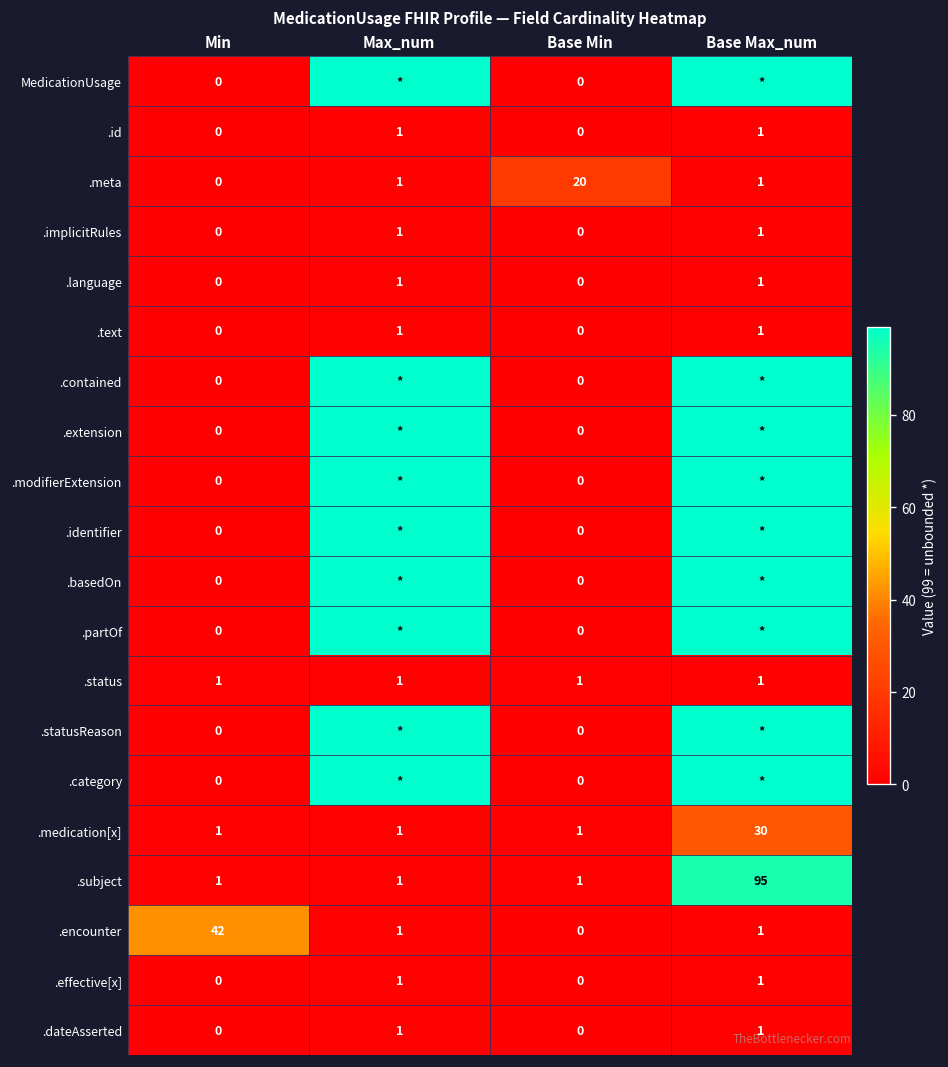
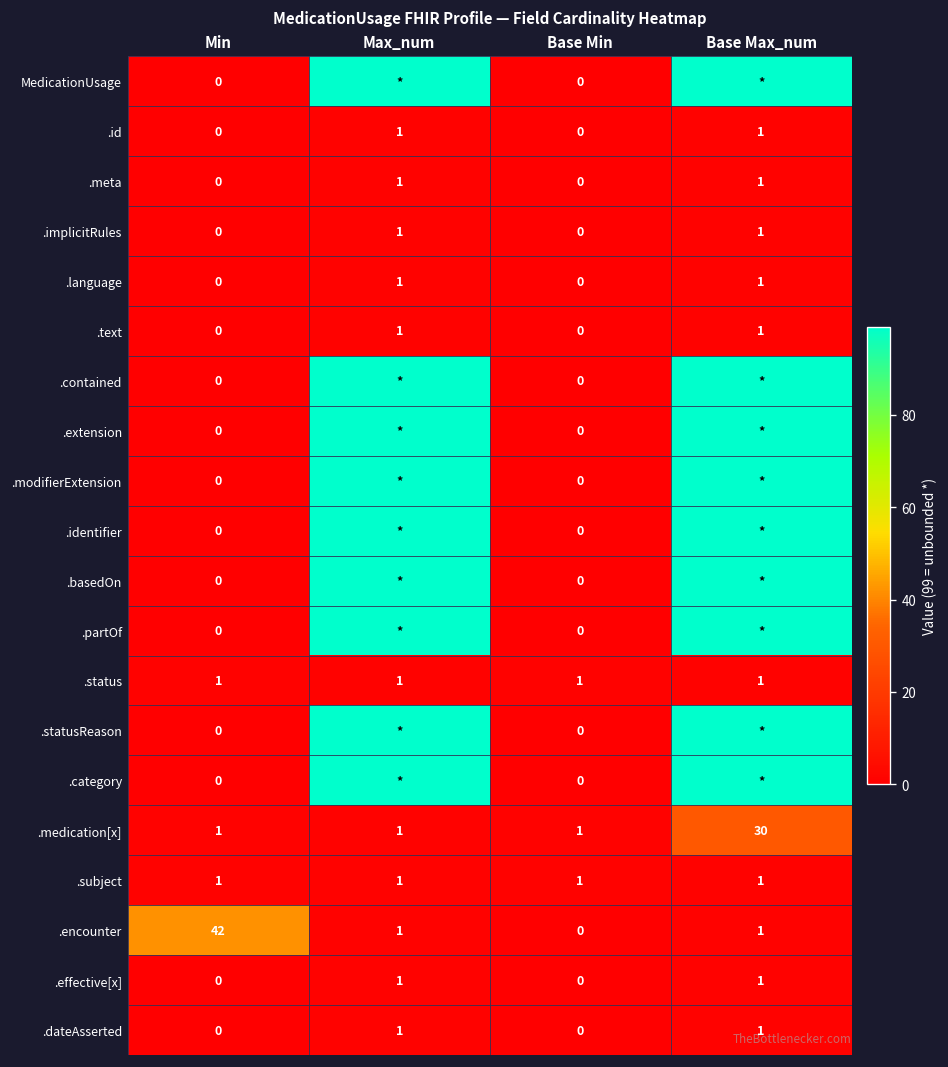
.meta, Base Min: 20 -> 0
.subject, Base Max_num: 95 -> 1
